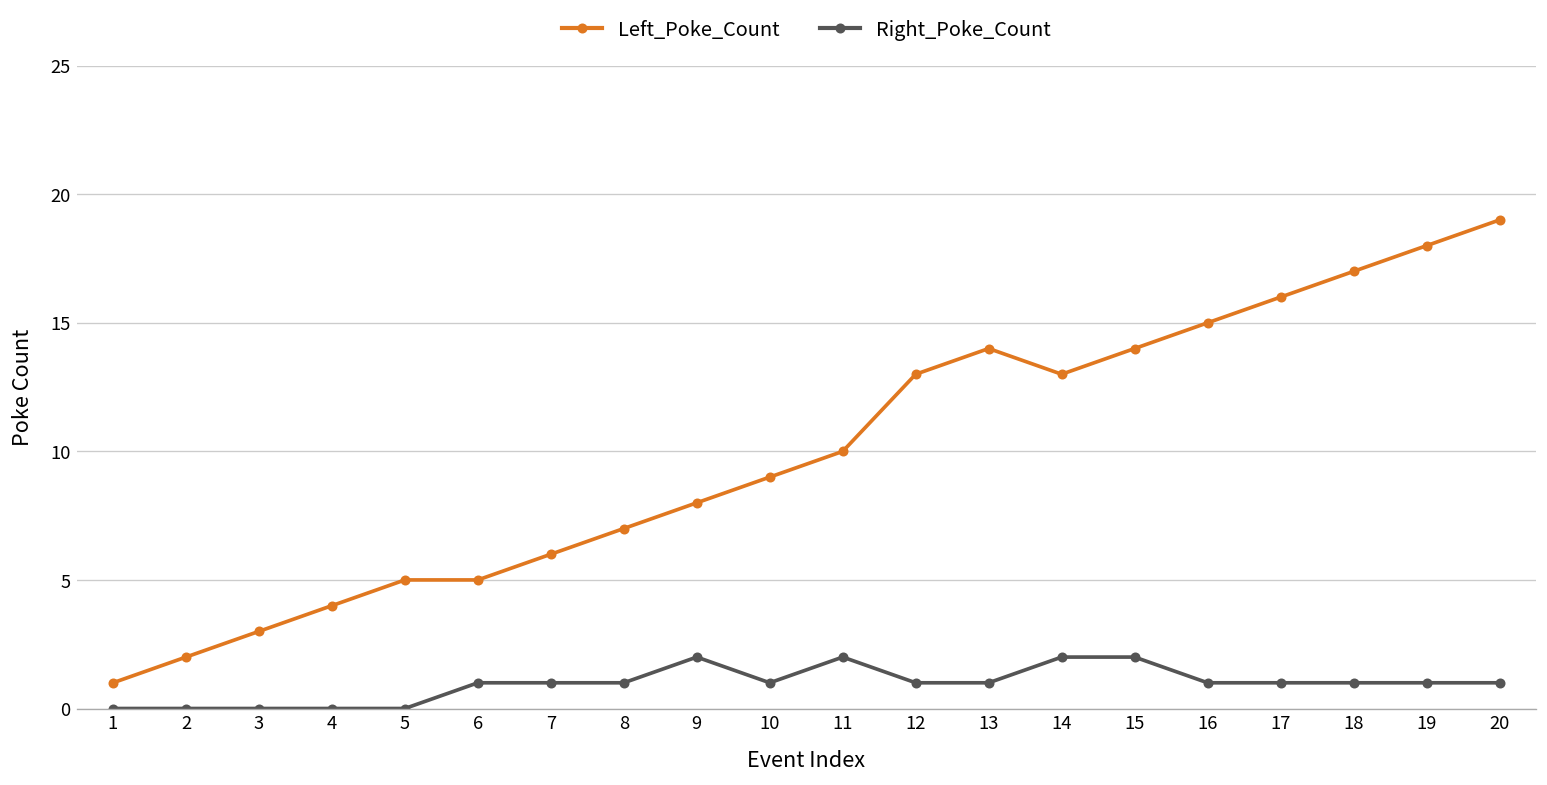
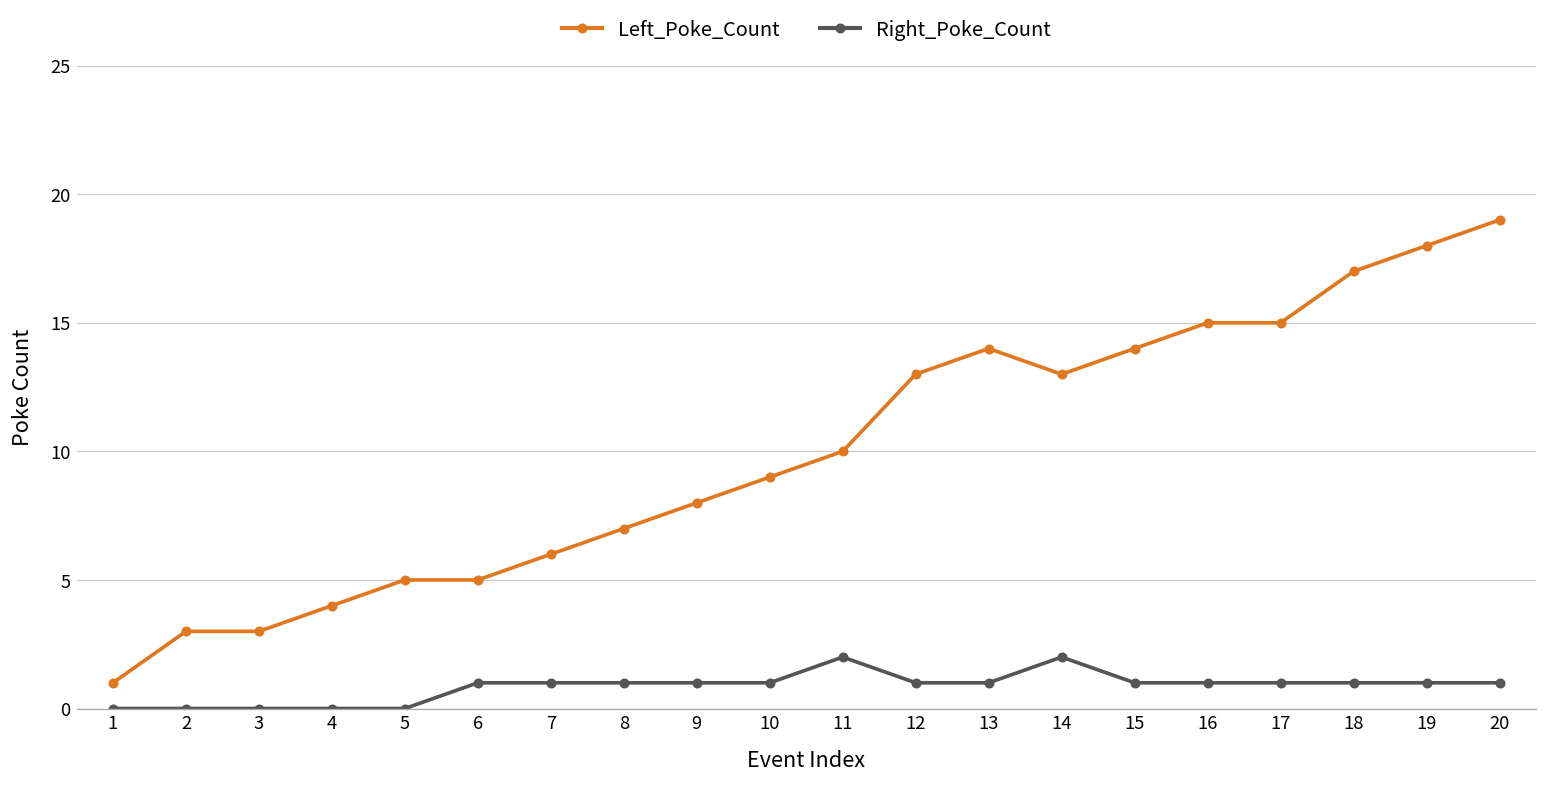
Left_Poke_Count, 2: 2 -> 3
Right_Poke_Count, 9: 2 -> 1
Right_Poke_Count, 15: 2 -> 1
Left_Poke_Count, 17: 16 -> 15
